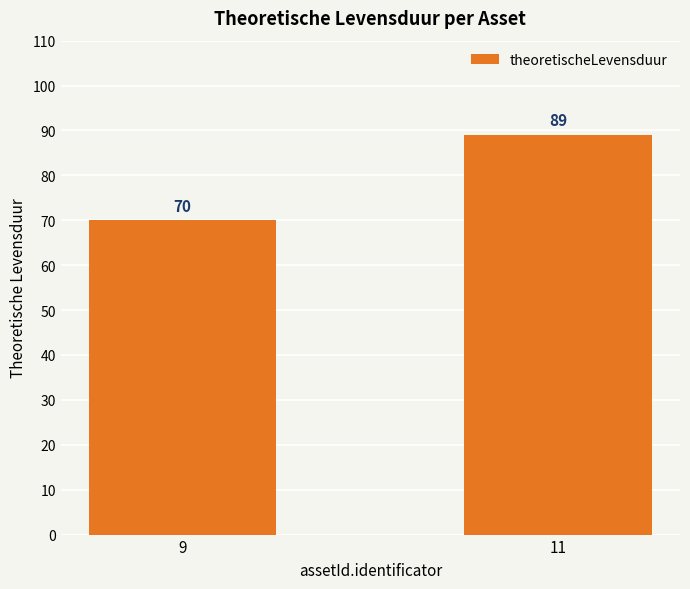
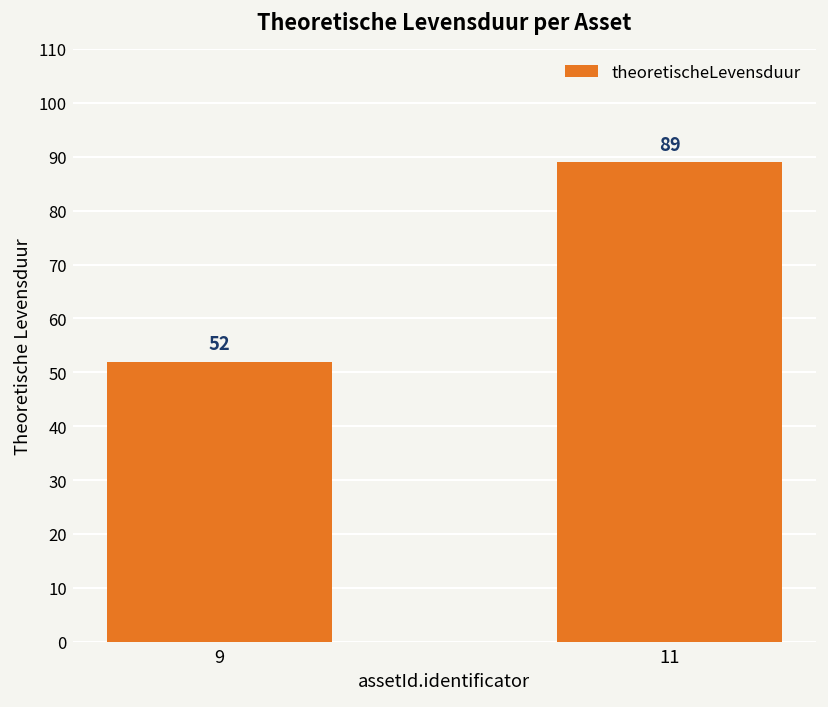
9: 70 -> 52
